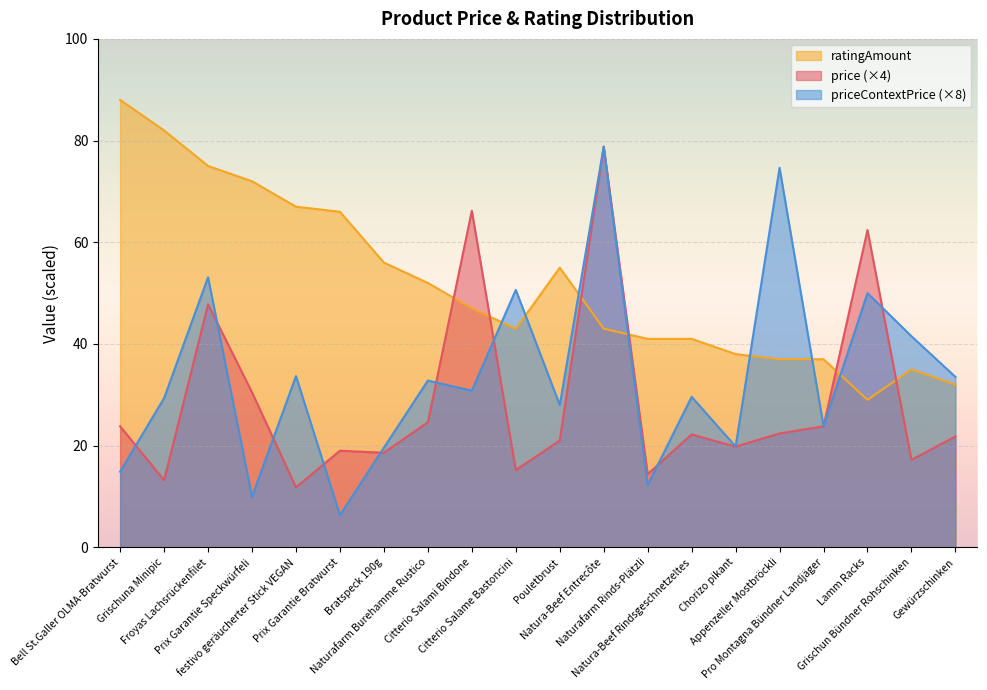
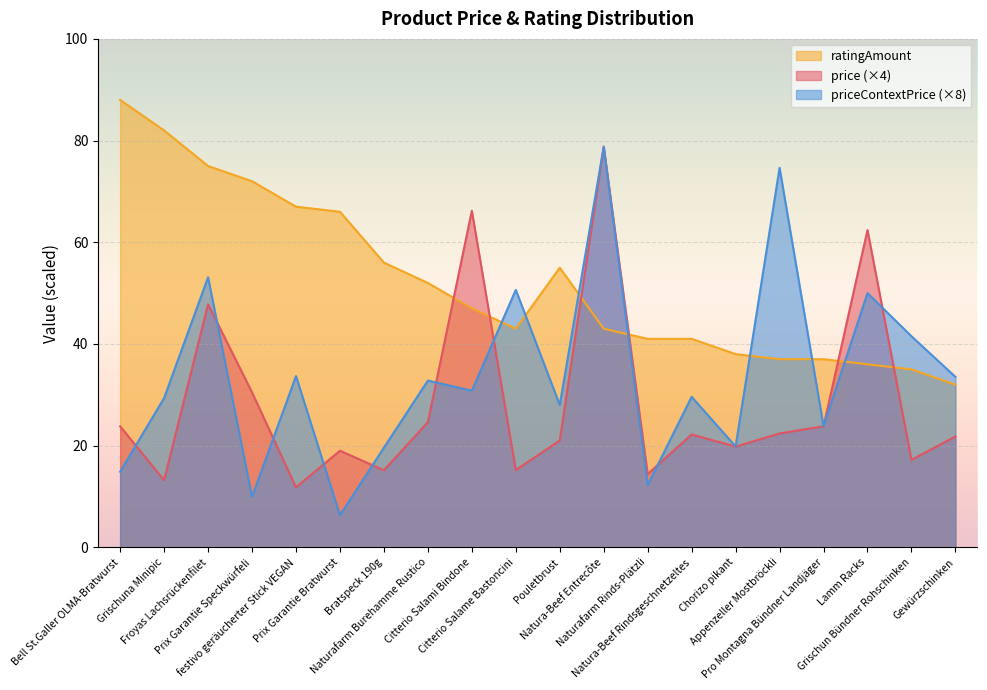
price (×4), Bratspeck 190g: 19 -> 15
ratingAmount, Lamm Racks: 29 -> 36
